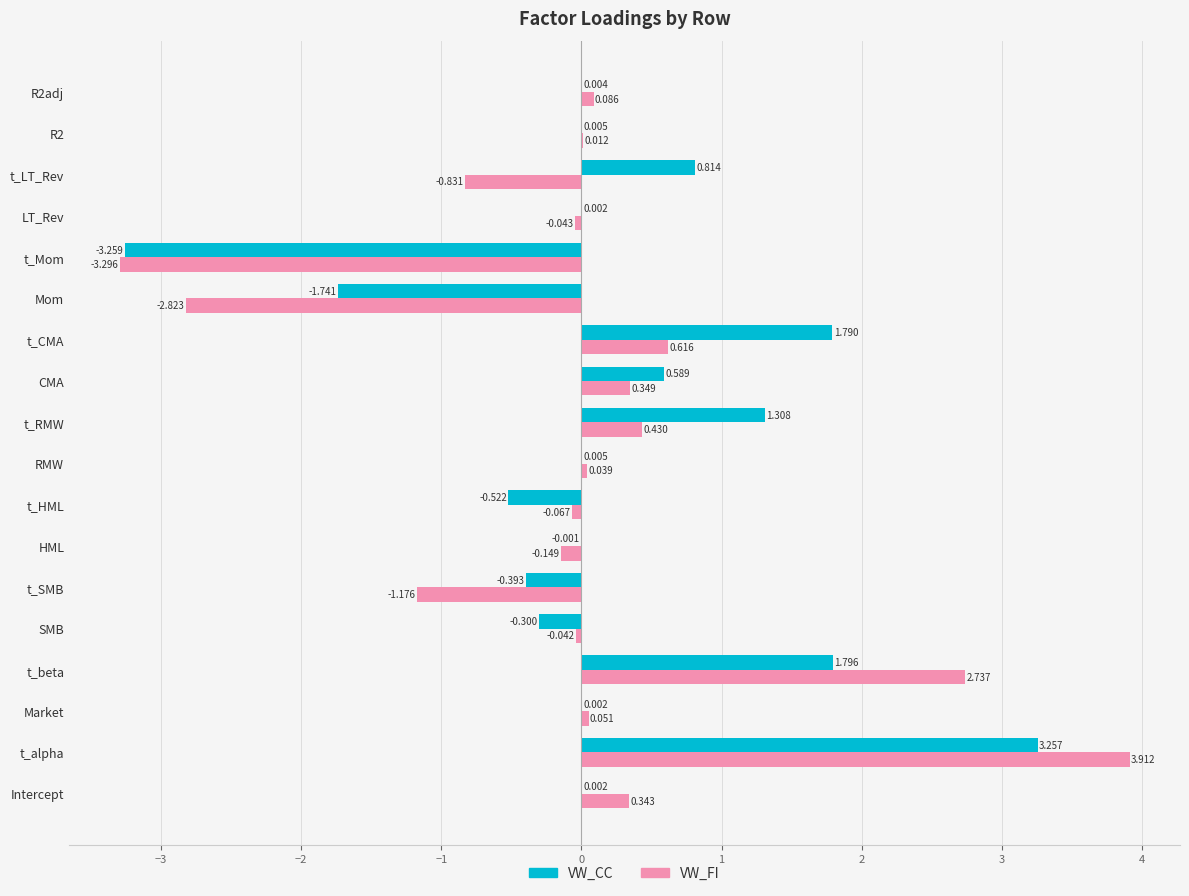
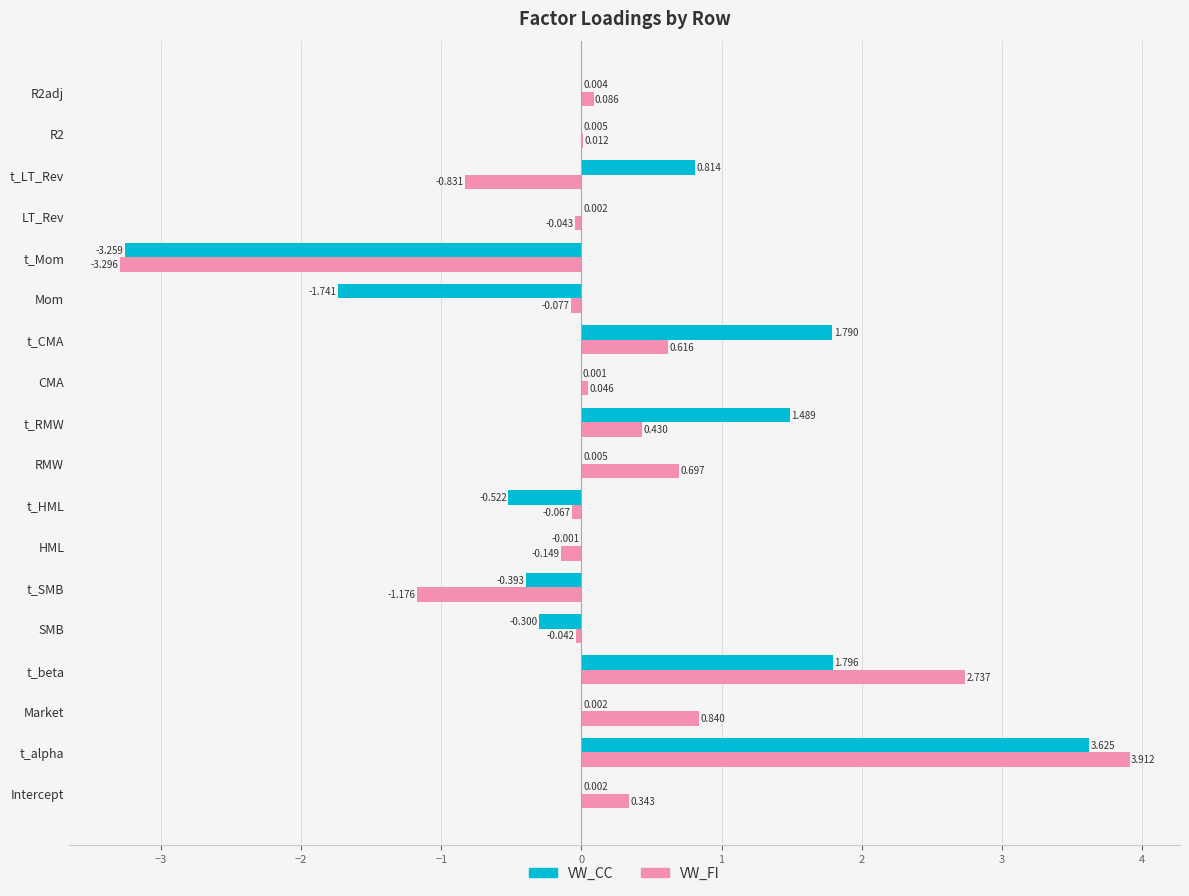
VW_FI, Mom: -2.823 -> -0.077
VW_CC, CMA: 0.589 -> 0.001
VW_FI, CMA: 0.349 -> 0.046
VW_CC, t_RMW: 1.308 -> 1.489
VW_FI, RMW: 0.039 -> 0.697
VW_FI, Market: 0.051 -> 0.840
VW_CC, t_alpha: 3.257 -> 3.625
